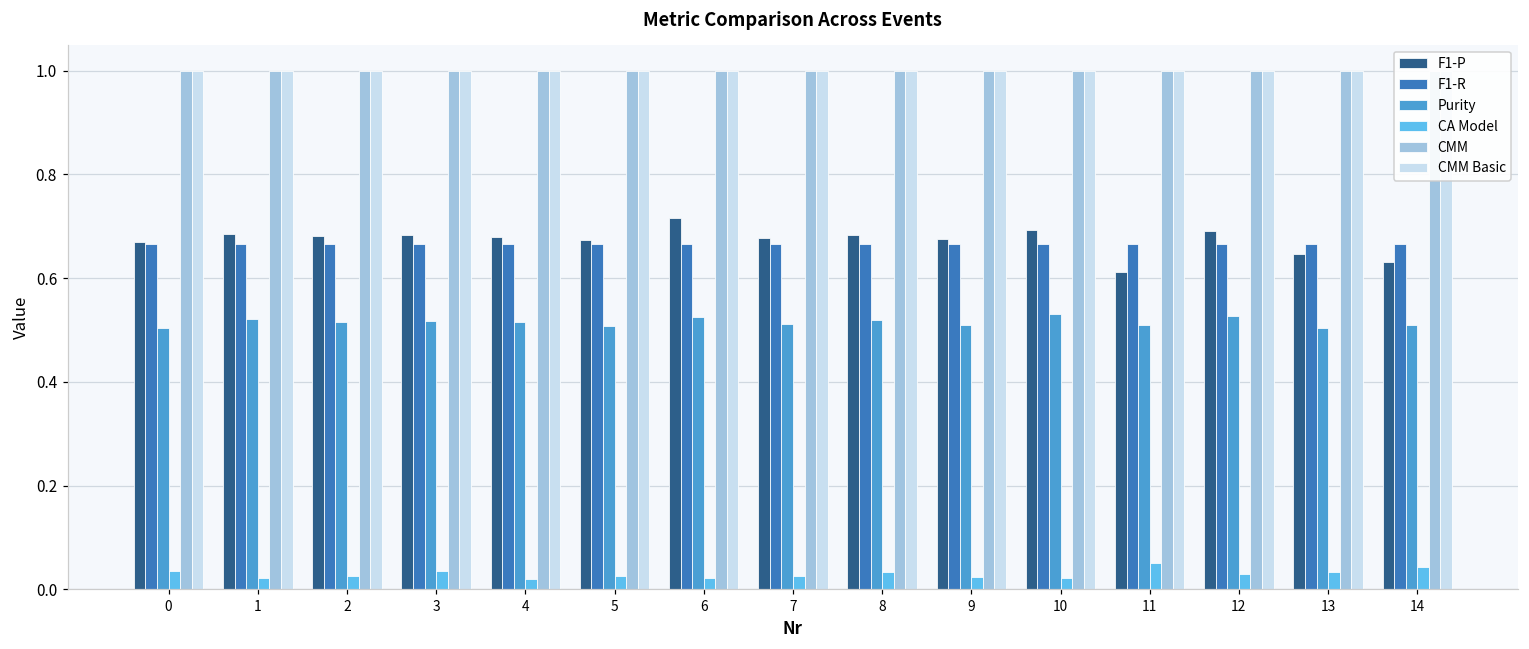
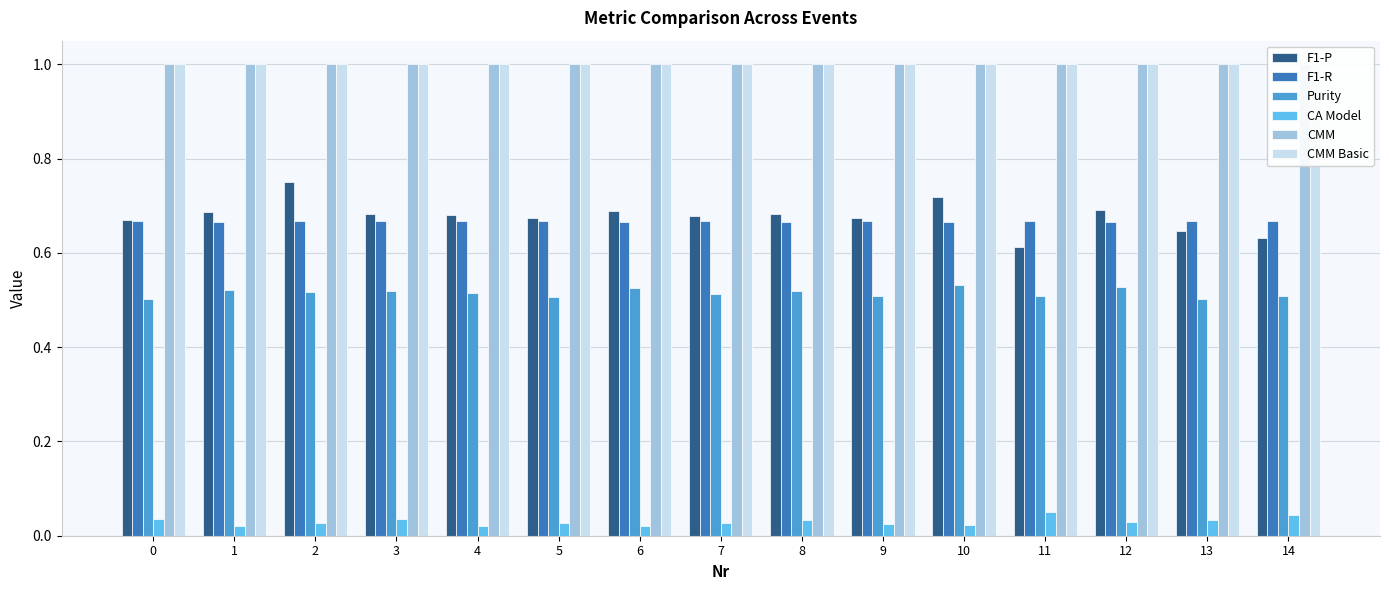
F1-P, 2: 0.68 -> 0.75
F1-P, 6: 0.72 -> 0.69
F1-P, 10: 0.69 -> 0.72
